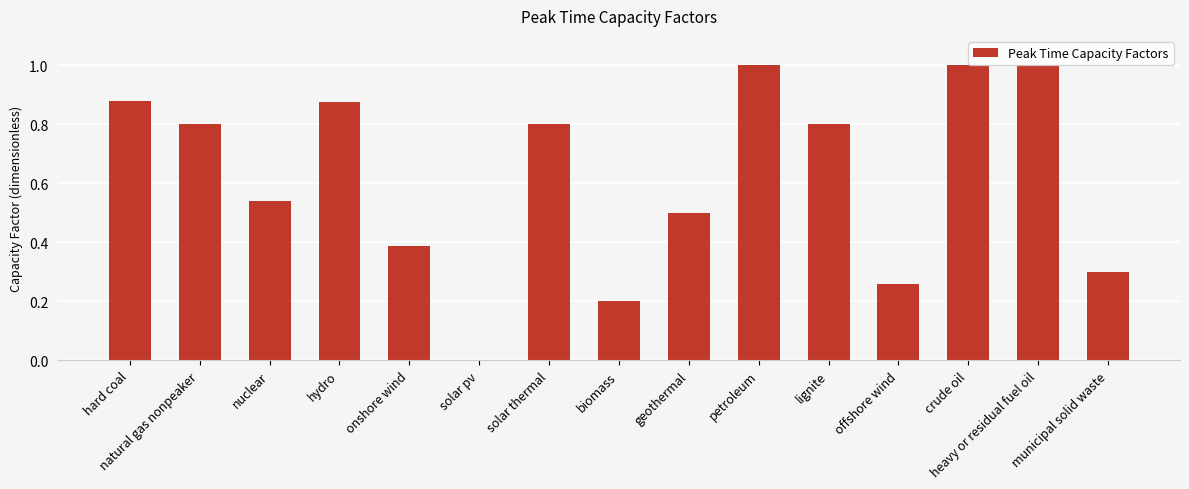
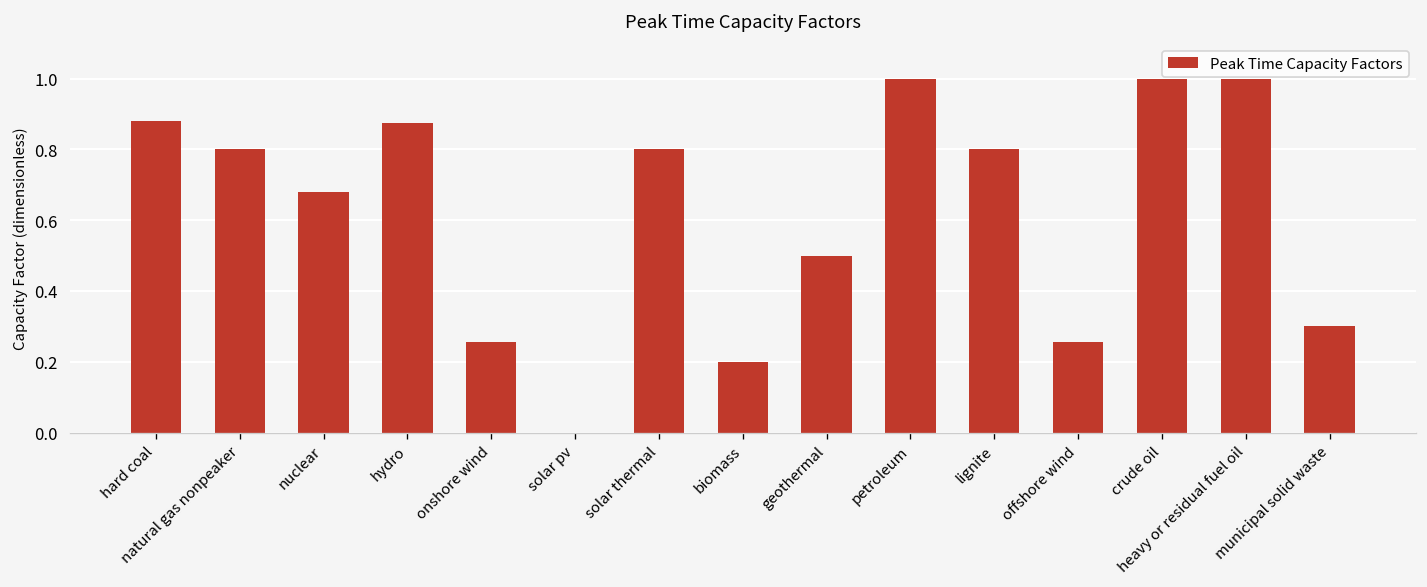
nuclear: 0.54 -> 0.68
onshore wind: 0.39 -> 0.26
